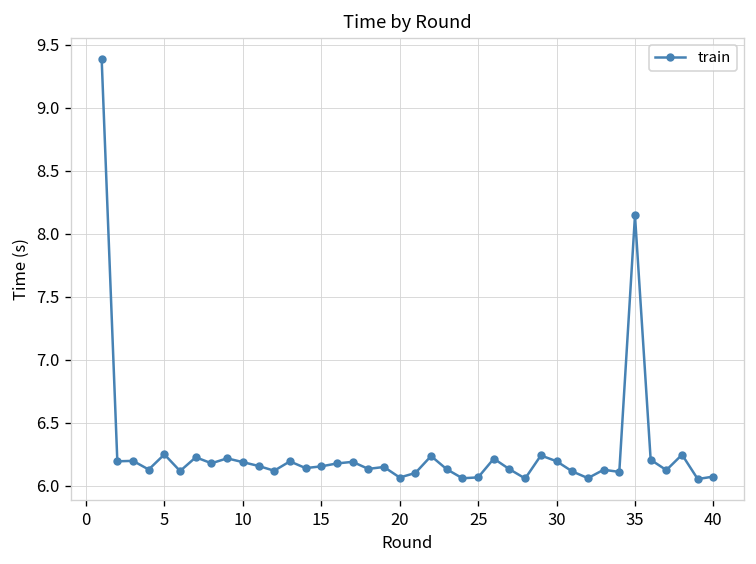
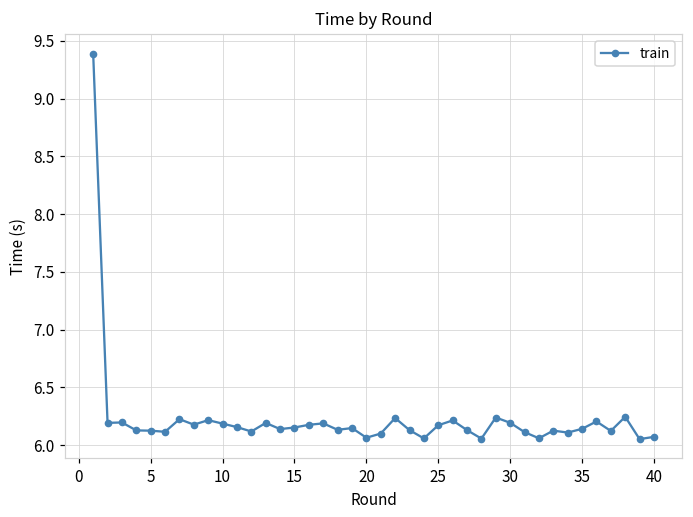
5: 6.25 -> 6.13
25: 6.07 -> 6.17
35: 8.14 -> 6.14
